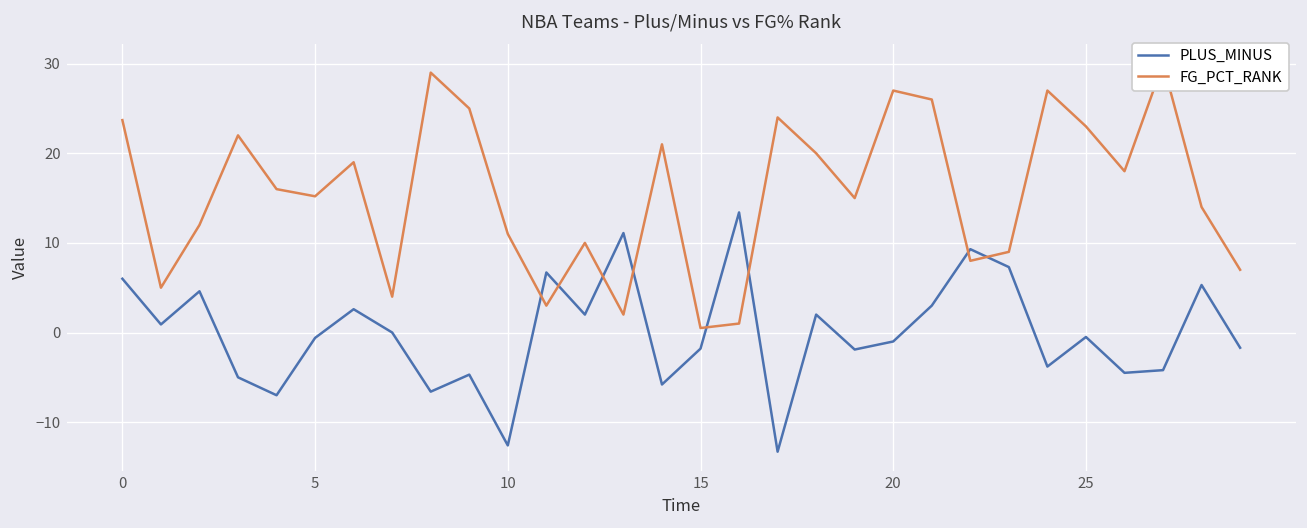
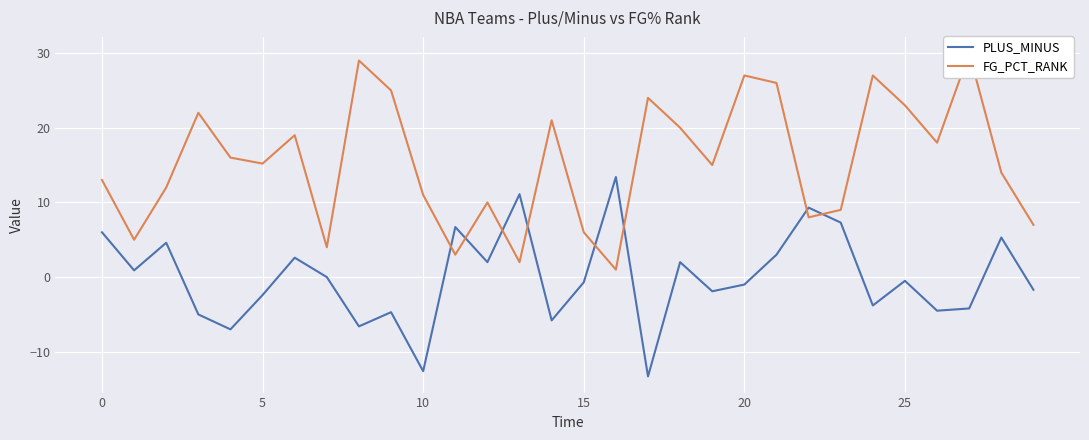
FG_PCT_RANK, 0: 24 -> 13
PLUS_MINUS, 5: -1 -> -2
PLUS_MINUS, 15: -2 -> -1
FG_PCT_RANK, 15: 1 -> 6
